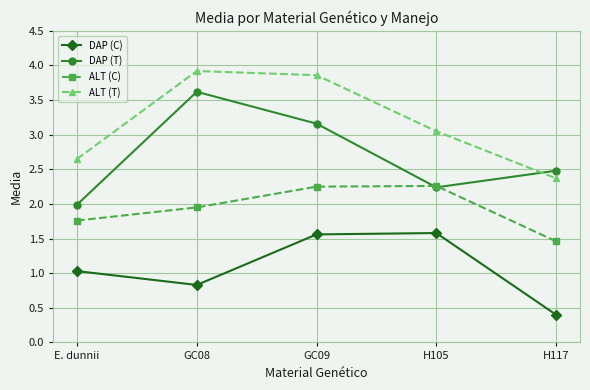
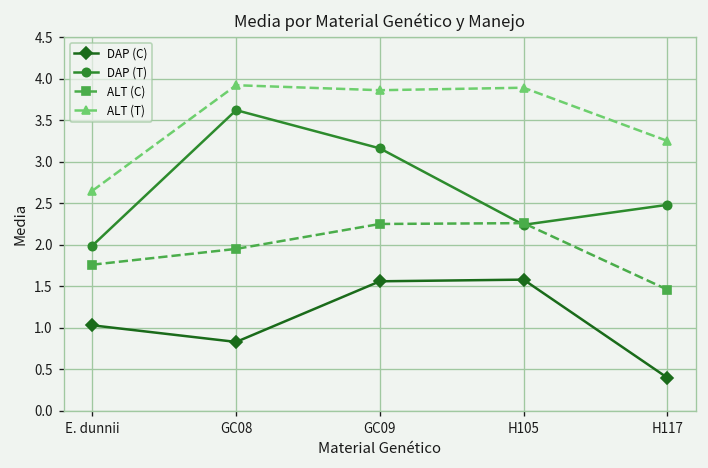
ALT (T), H105: 3.1 -> 3.9
ALT (T), H117: 2.4 -> 3.3
